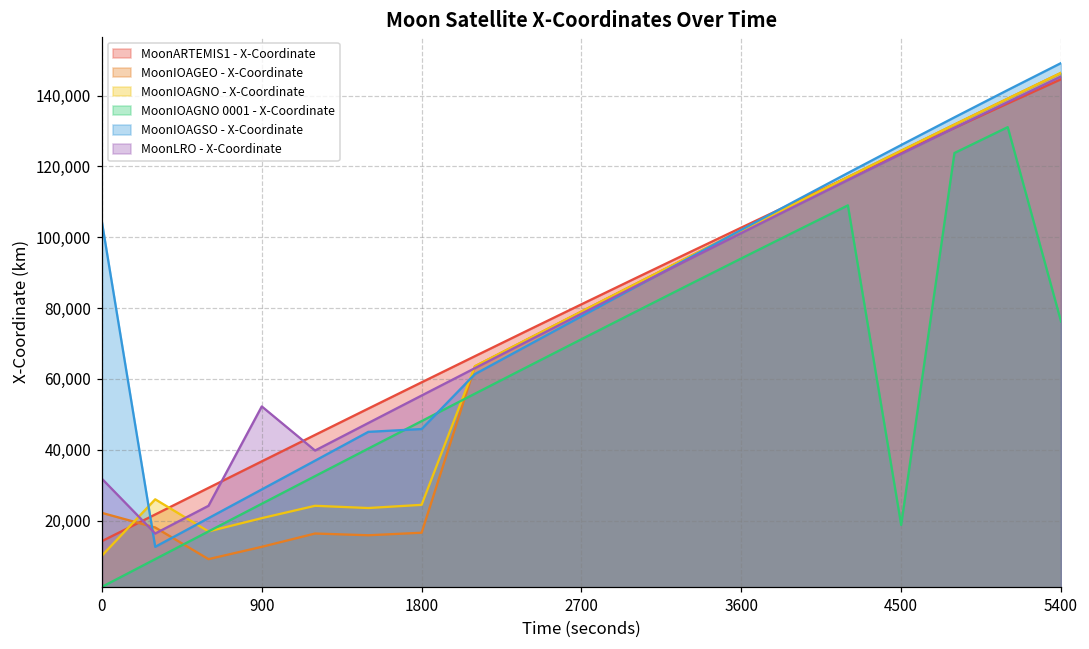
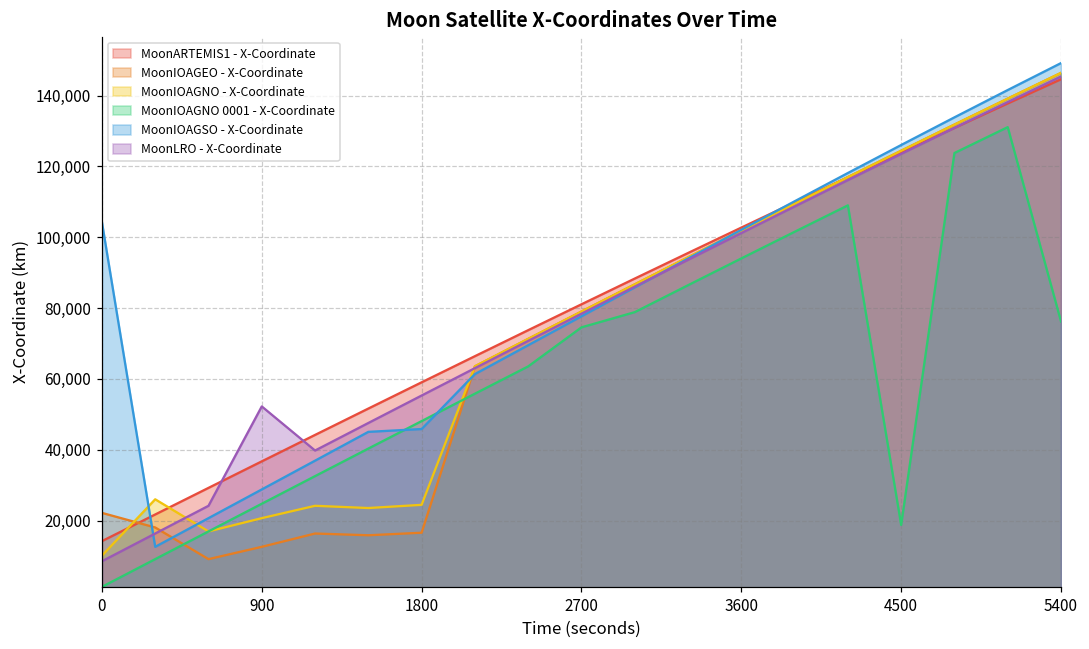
MoonLRO - X-Coordinate, 0: 32,000 -> 9,000
MoonIOAGNO 0001 - X-Coordinate, 2700: 71,000 -> 75,000
